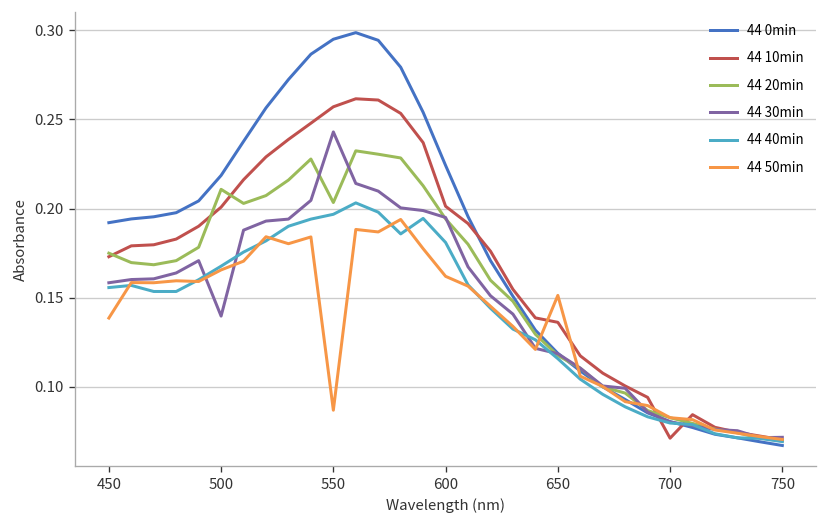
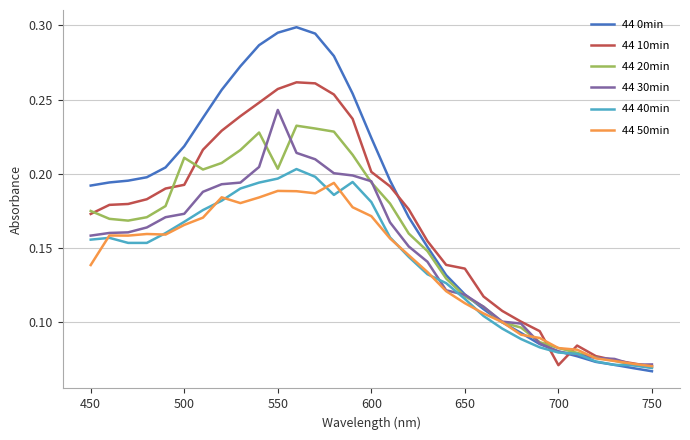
44 10min, 500: 0.201 -> 0.193
44 30min, 500: 0.140 -> 0.173
44 50min, 550: 0.087 -> 0.189
44 50min, 600: 0.162 -> 0.172
44 50min, 650: 0.151 -> 0.113
